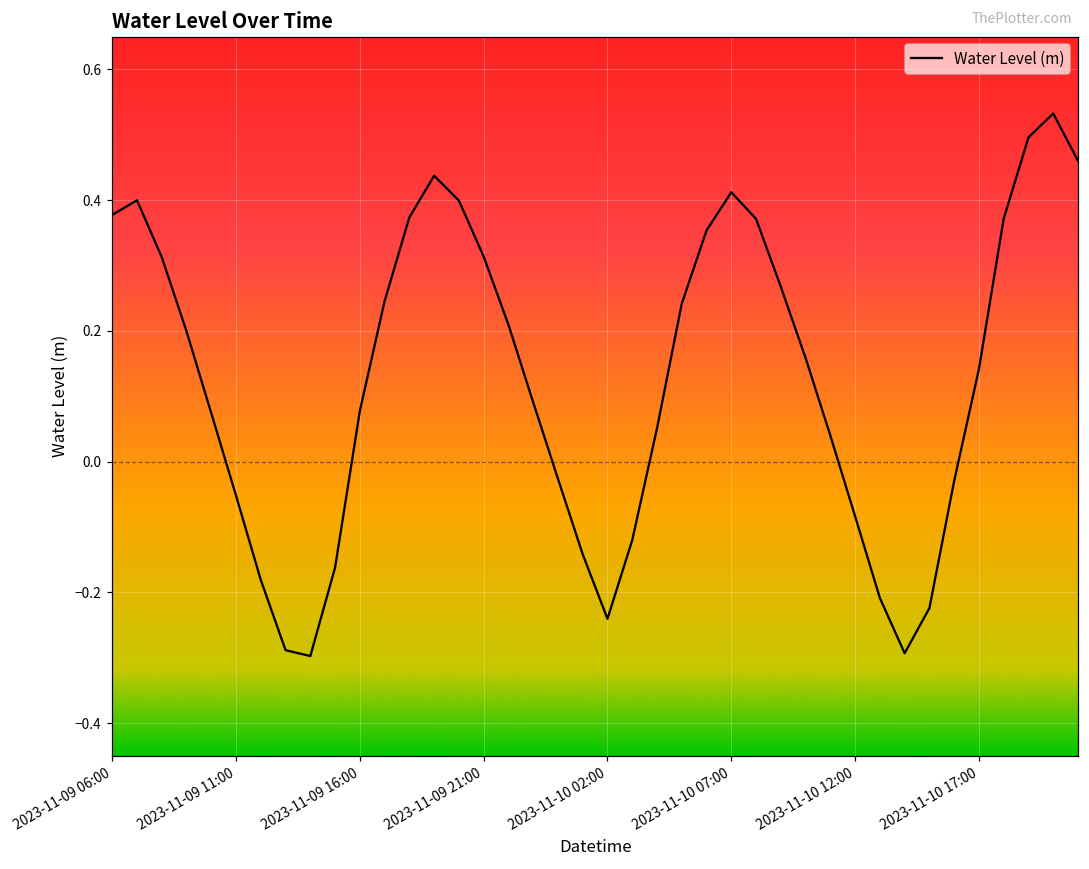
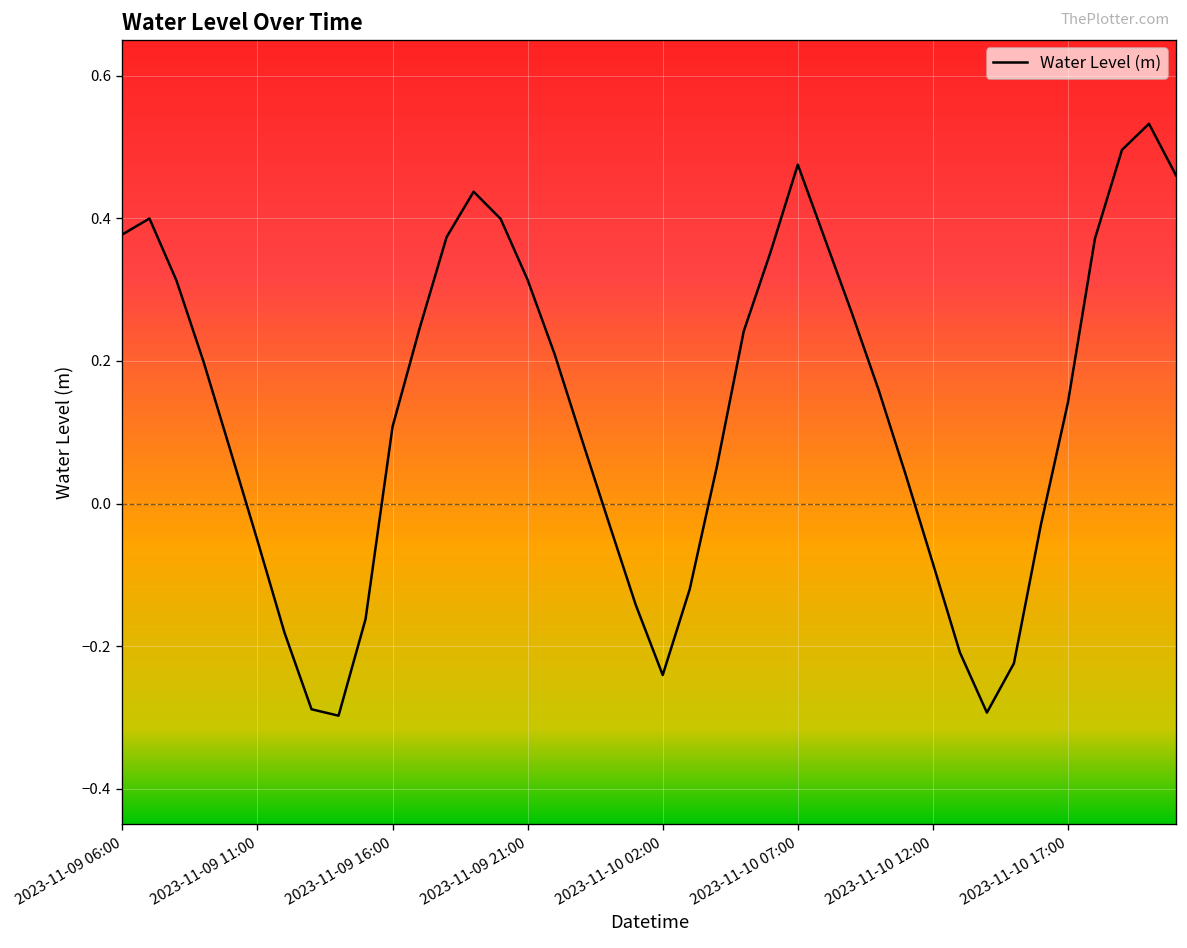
2023-11-09 16:00: 0.08 -> 0.11
2023-11-10 07:00: 0.41 -> 0.48
